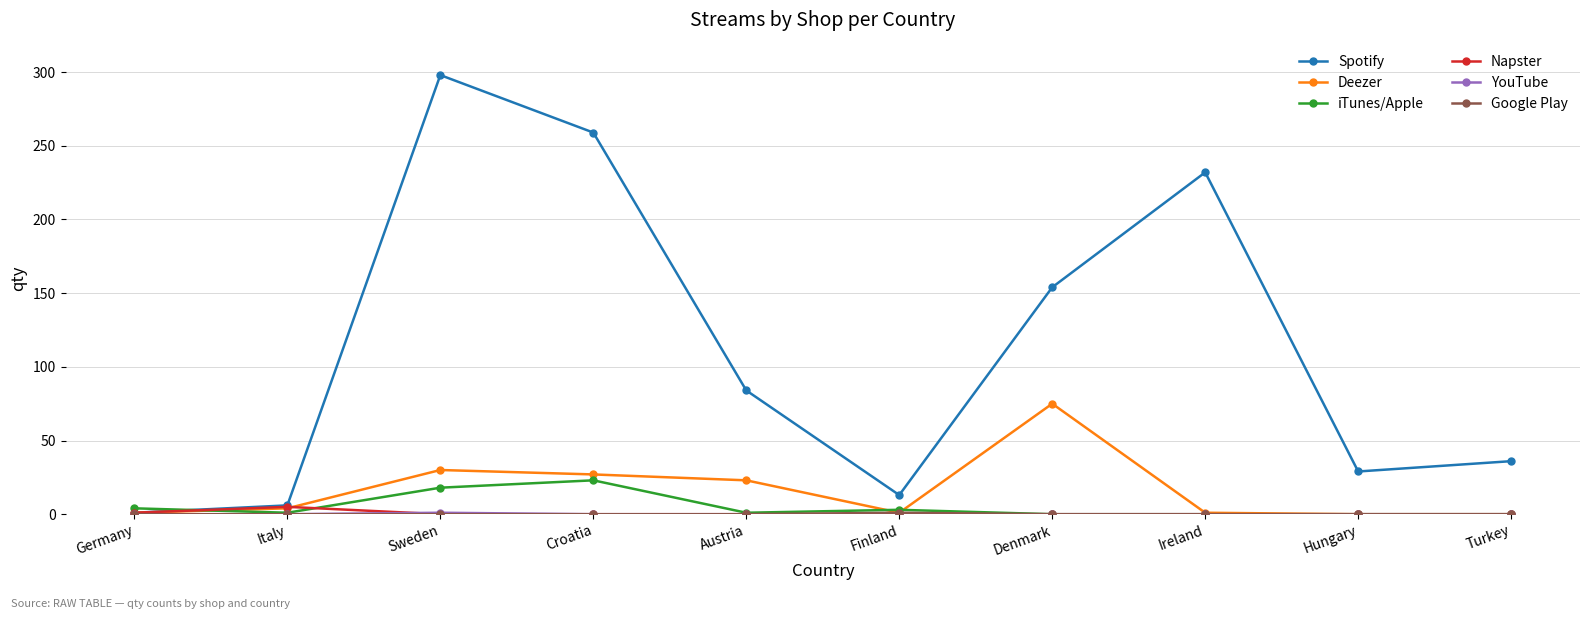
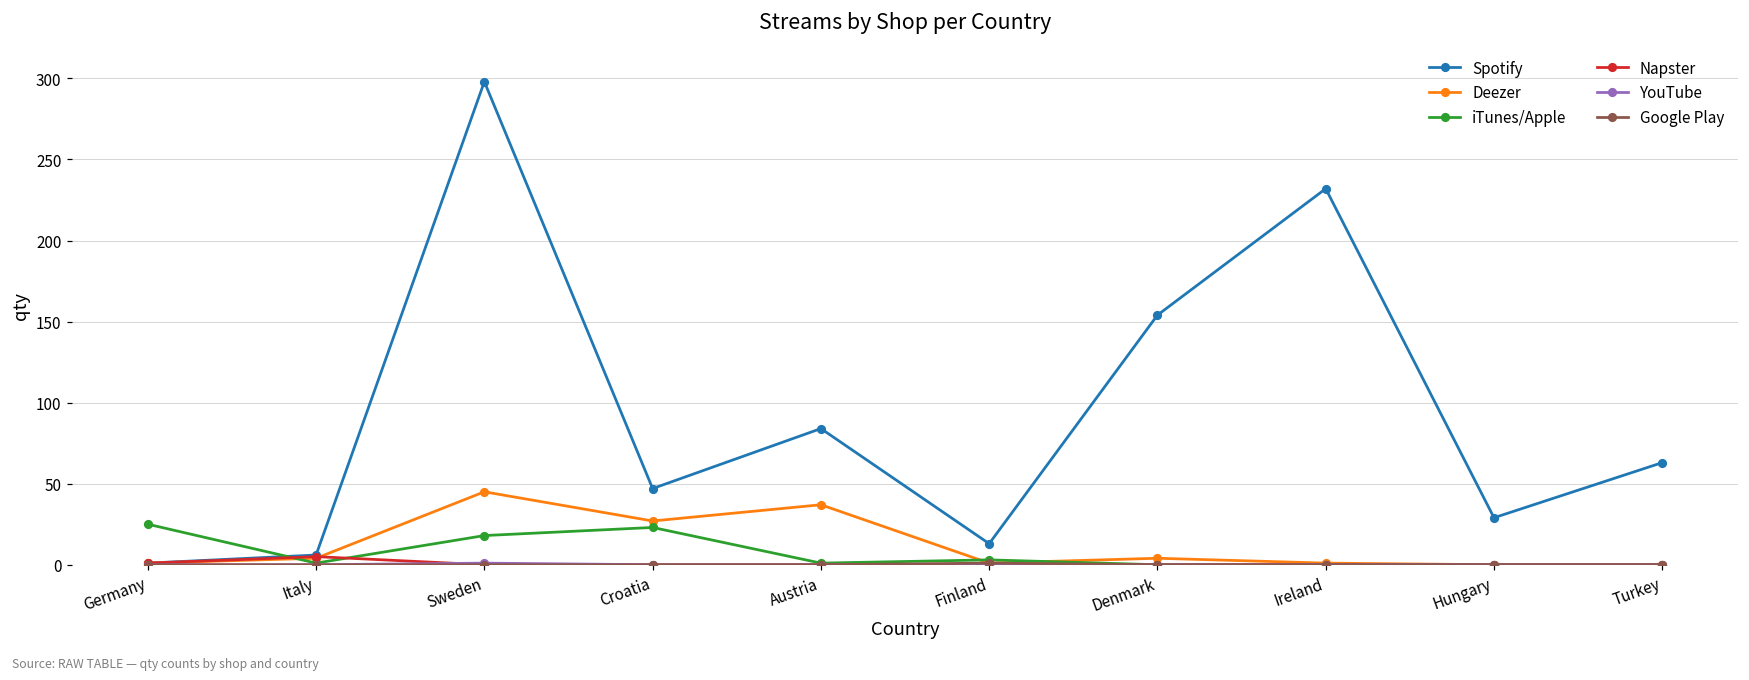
iTunes/Apple, Germany: 4 -> 25
Deezer, Sweden: 30 -> 45
Spotify, Croatia: 259 -> 47
Deezer, Austria: 23 -> 37
Deezer, Denmark: 75 -> 4
Spotify, Turkey: 36 -> 63
